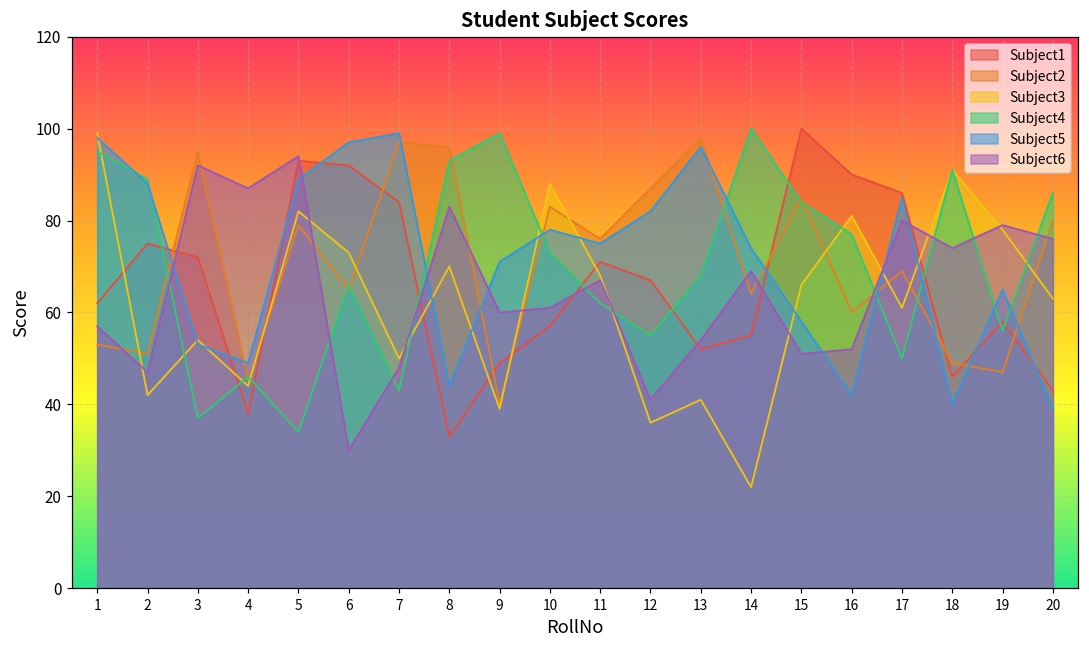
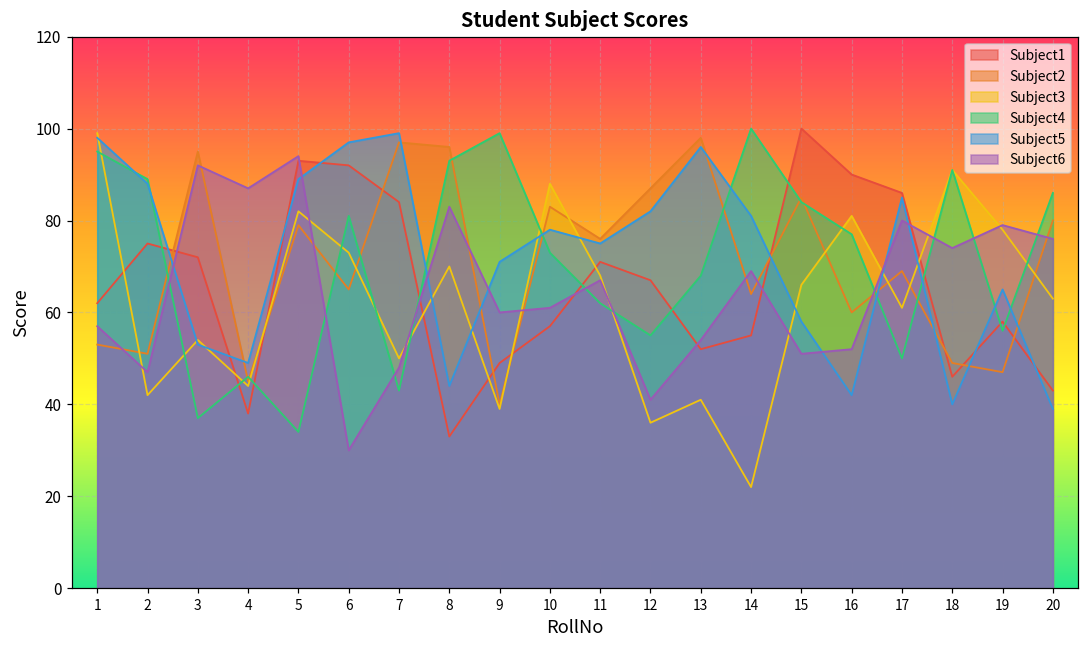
Subject4, 6: 66 -> 81
Subject5, 14: 74 -> 81
